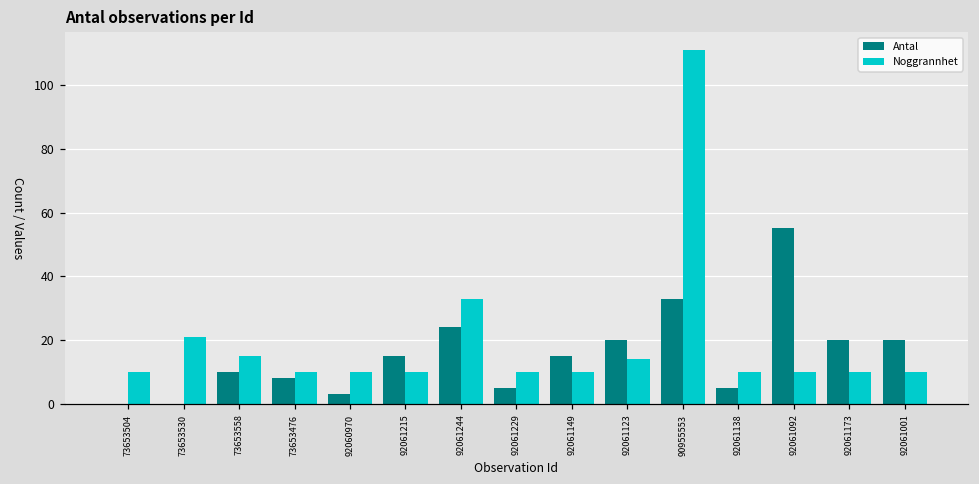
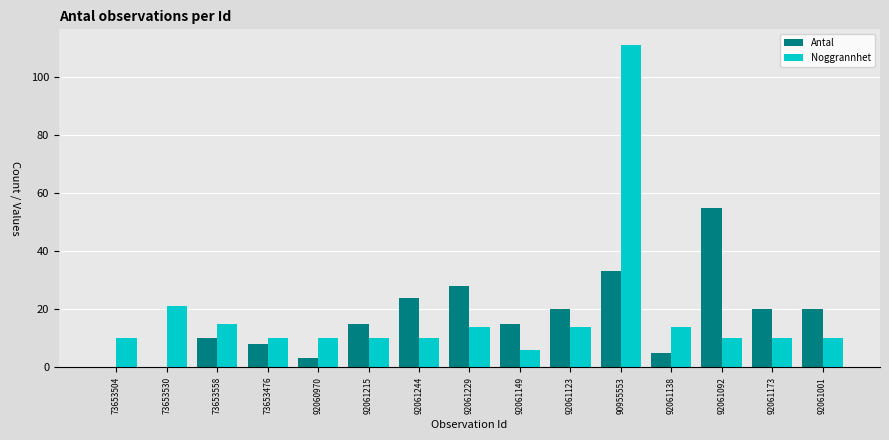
Noggrannhet, 92061244: 33 -> 10
Antal, 92061229: 5 -> 28
Noggrannhet, 92061229: 10 -> 14
Noggrannhet, 92061149: 10 -> 6
Noggrannhet, 92061138: 10 -> 14
